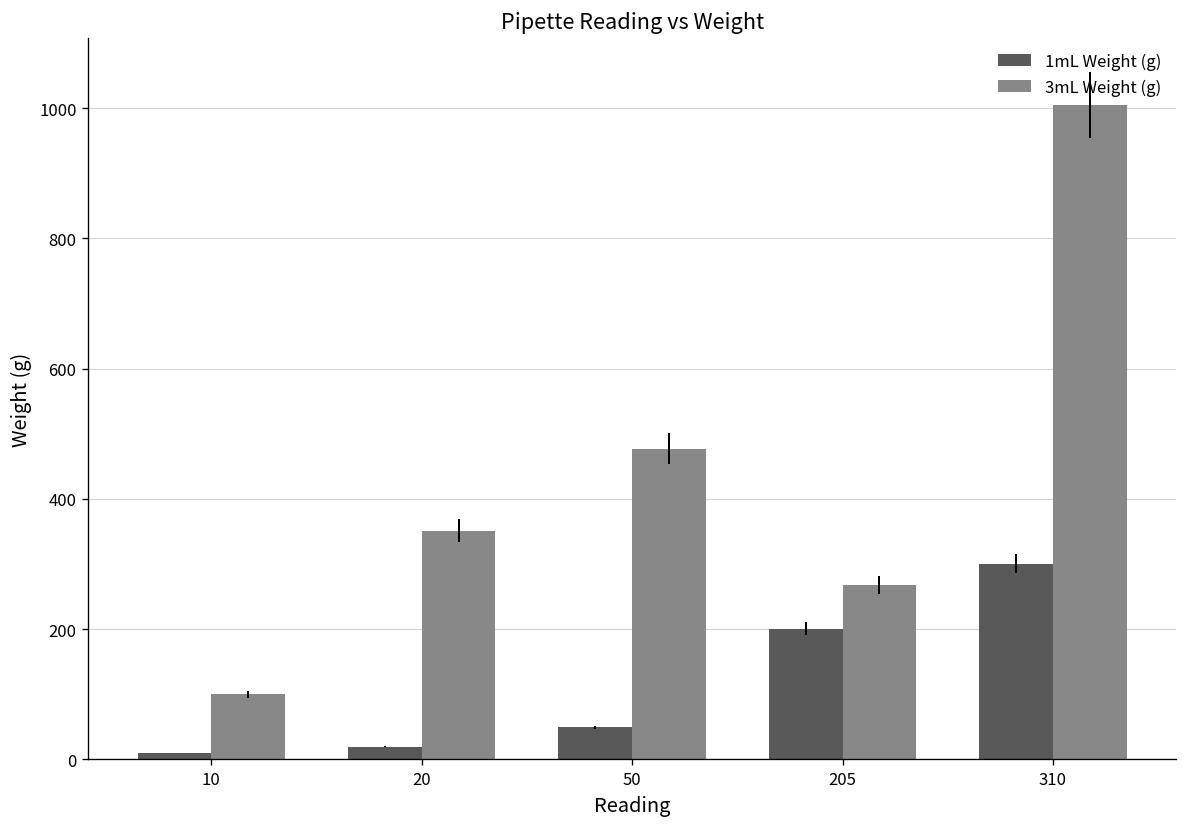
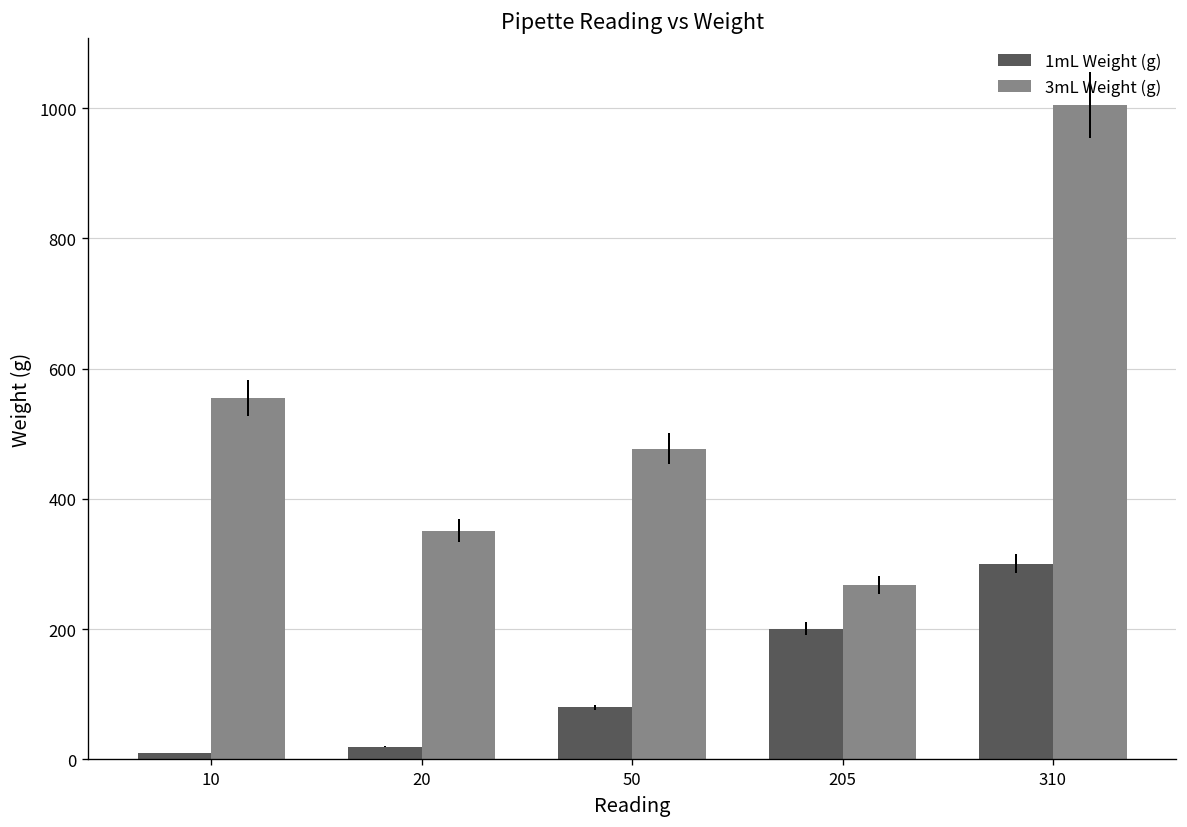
3mL Weight (g), 10: 100 -> 560
1mL Weight (g), 50: 50 -> 80
